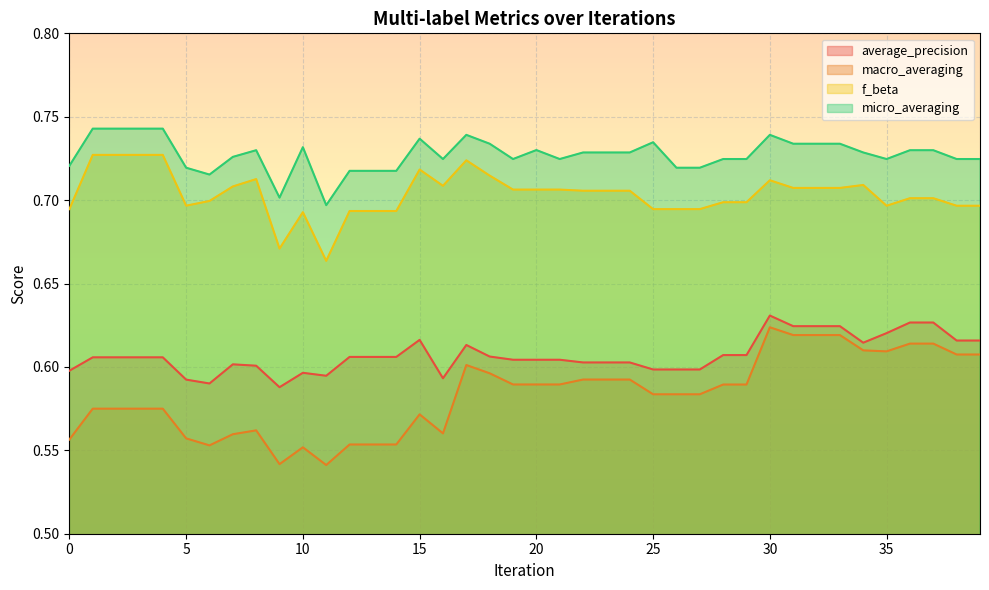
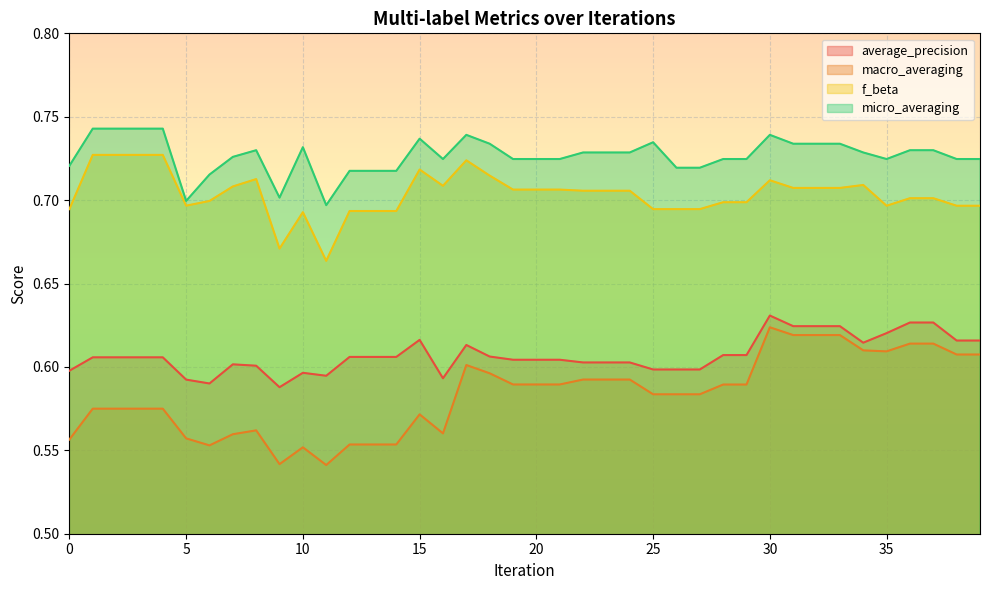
micro_averaging, 5: 0.719 -> 0.700
micro_averaging, 20: 0.730 -> 0.725
